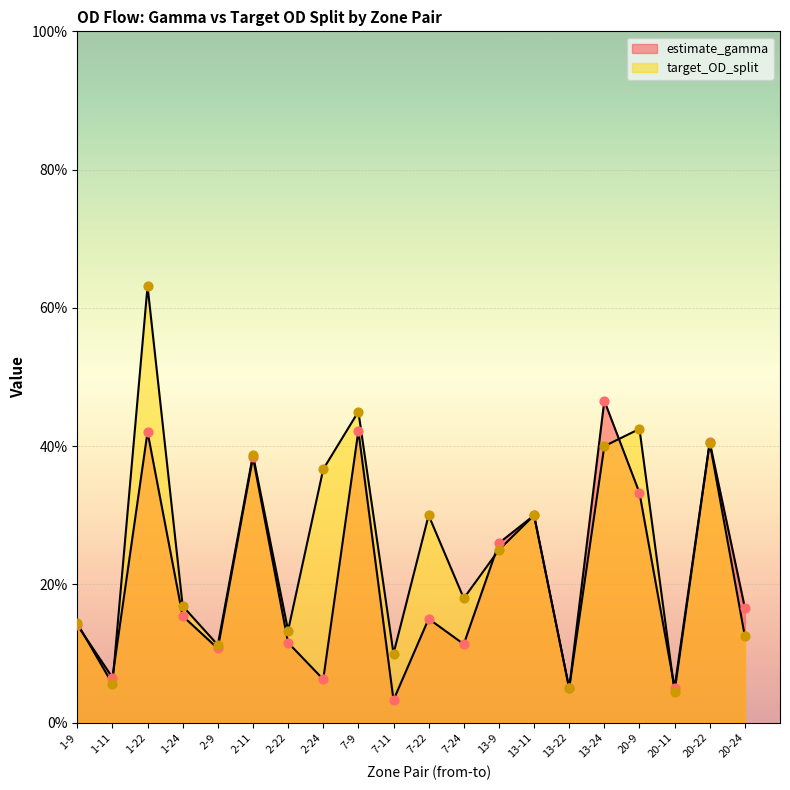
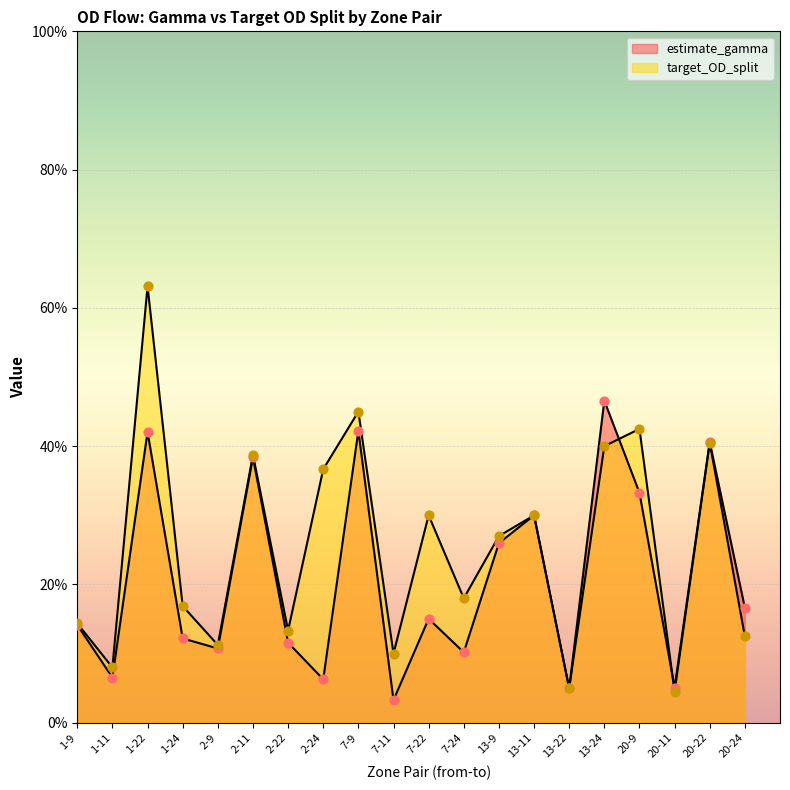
target_OD_split, 1-11: 6% -> 8%
estimate_gamma, 1-24: 15% -> 12%
estimate_gamma, 7-24: 11% -> 10%
target_OD_split, 13-9: 25% -> 27%
